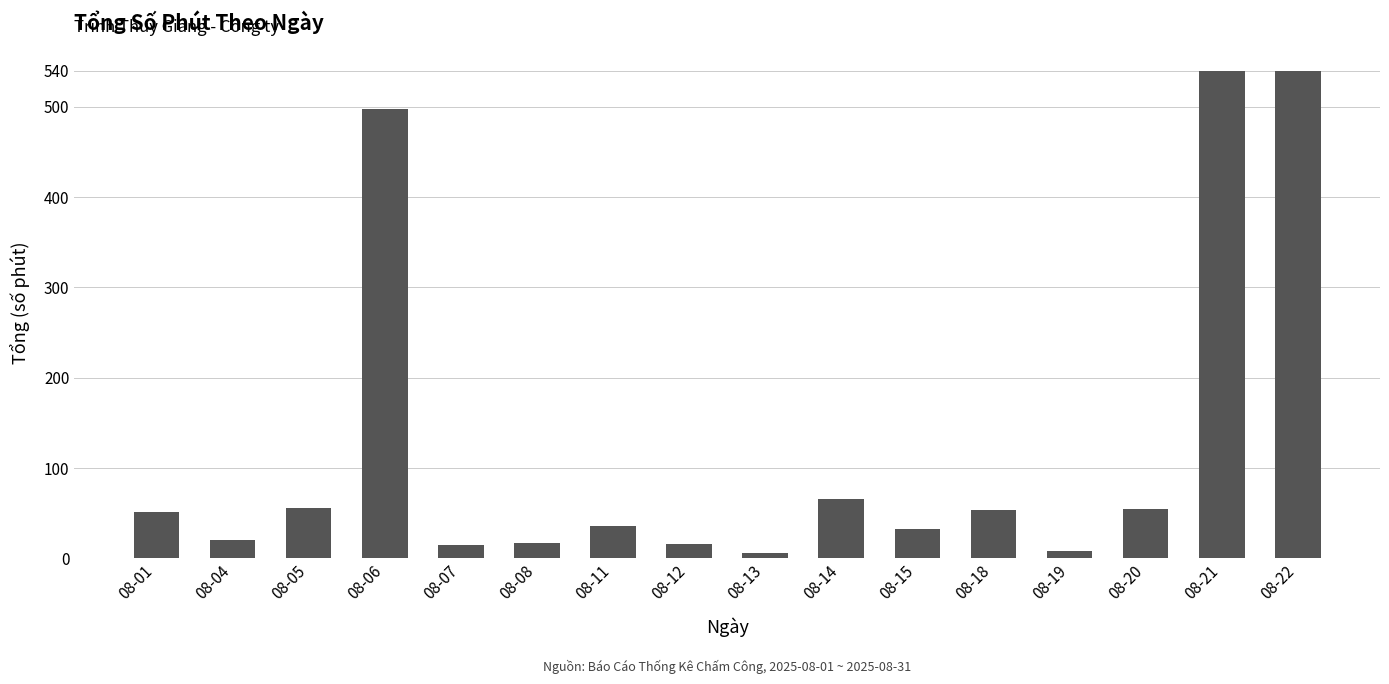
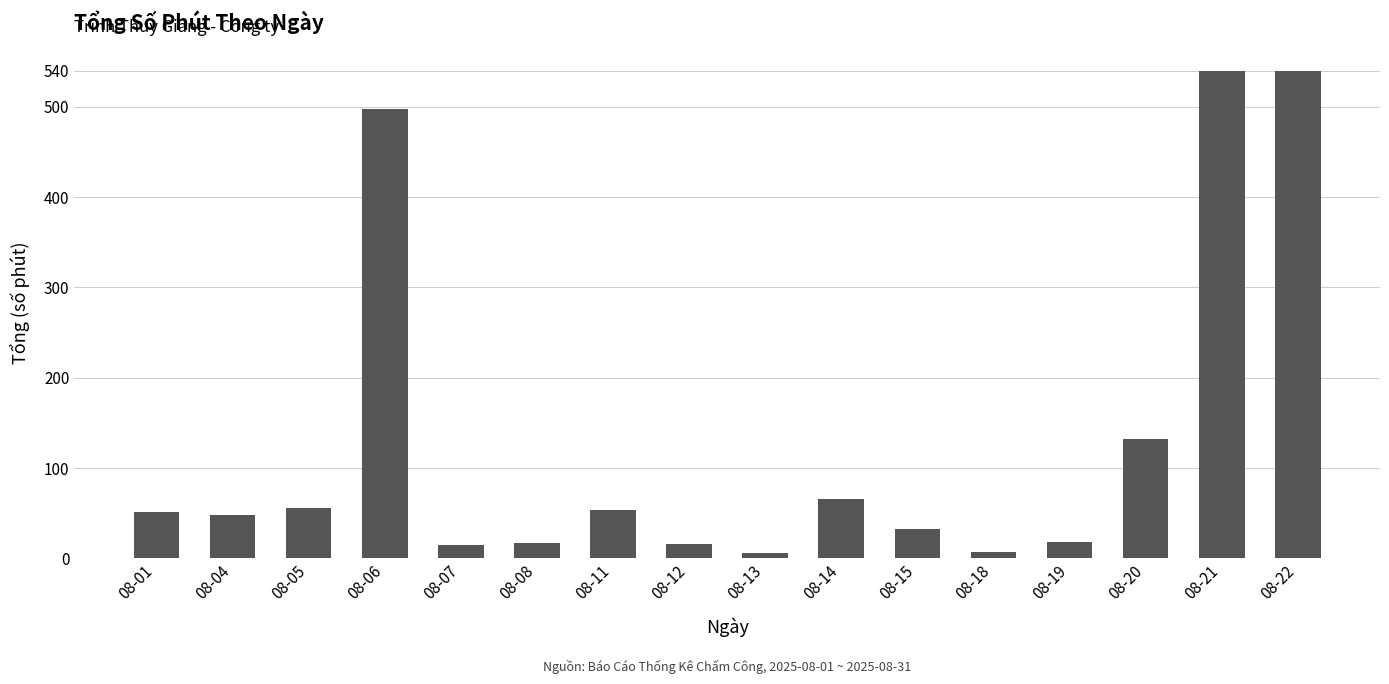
08-04: 20 -> 50
08-11: 40 -> 50
08-18: 50 -> 10
08-19: 10 -> 20
08-20: 60 -> 130
